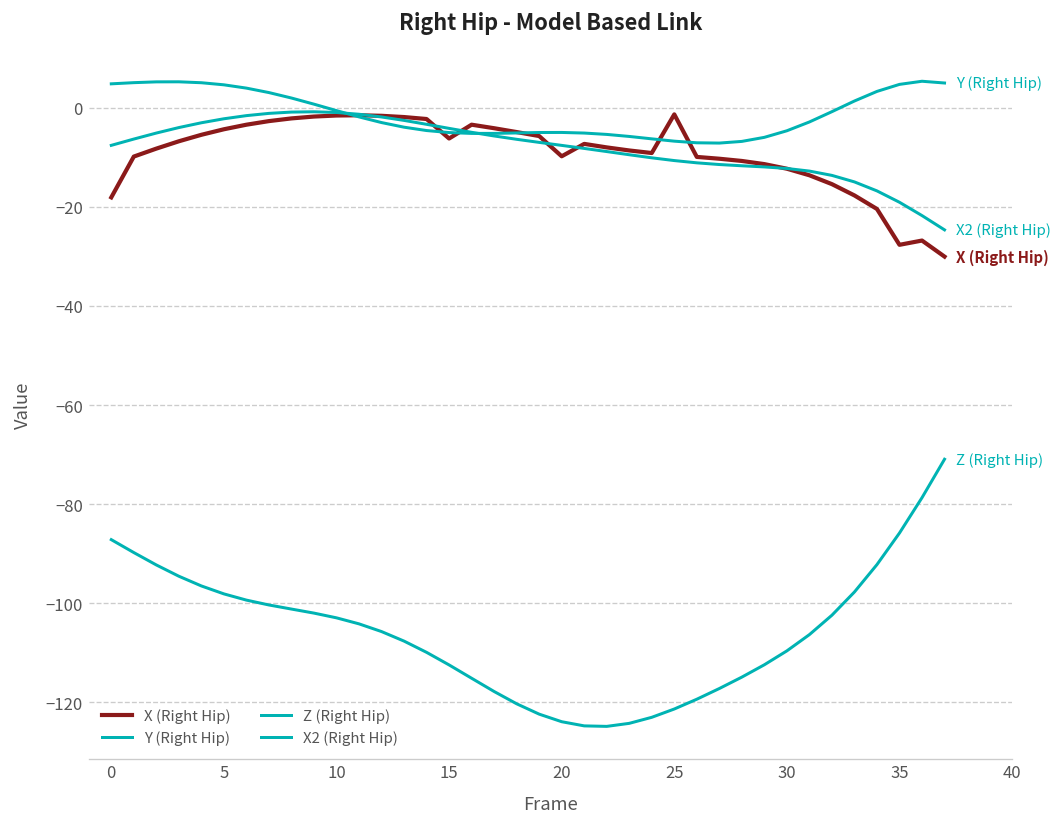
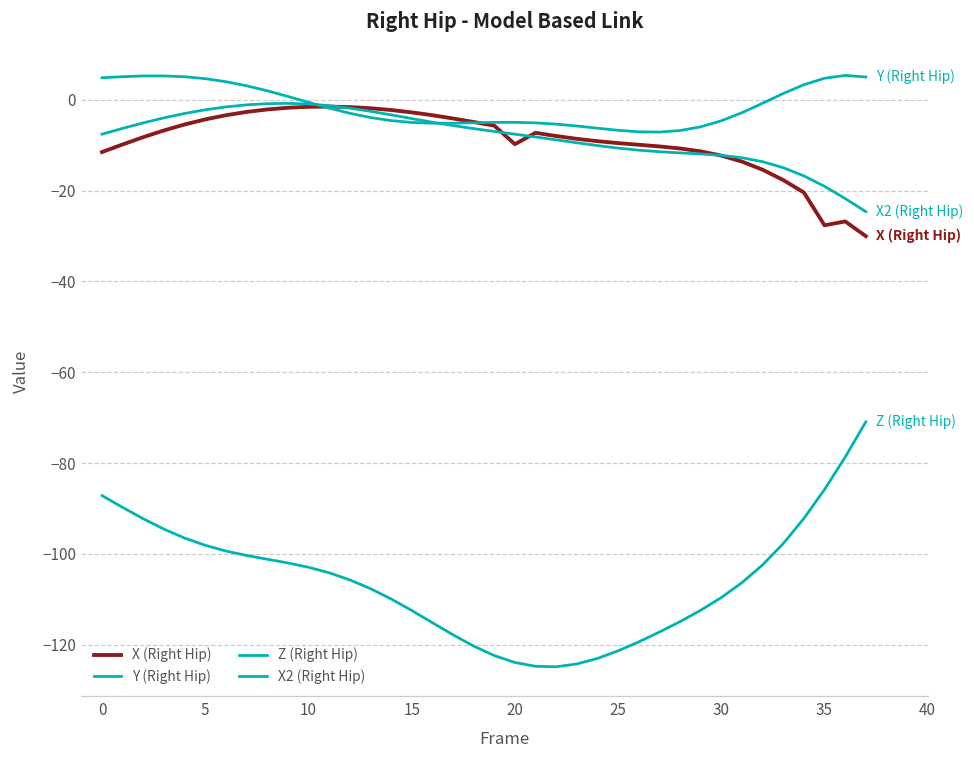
X (Right Hip), 0: -18 -> -12
X (Right Hip), 15: -6 -> -3
X (Right Hip), 25: -1 -> -10
